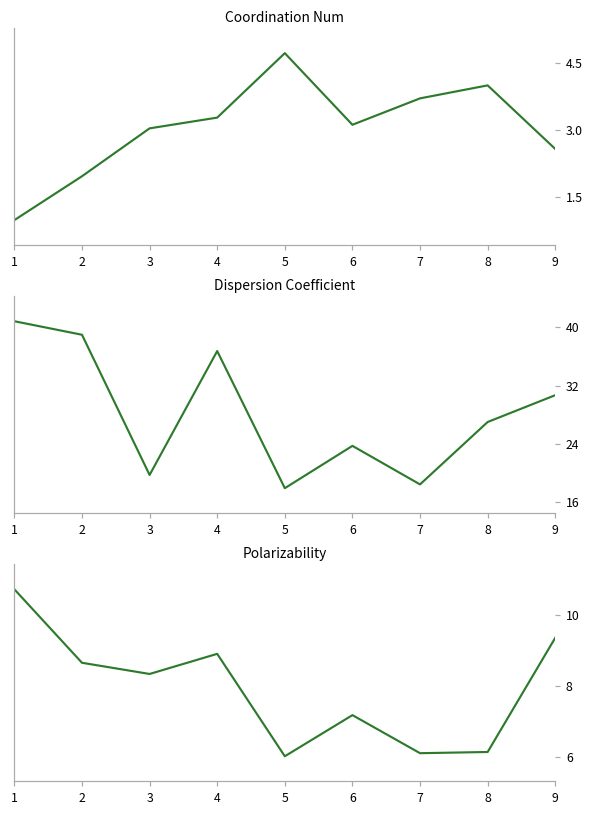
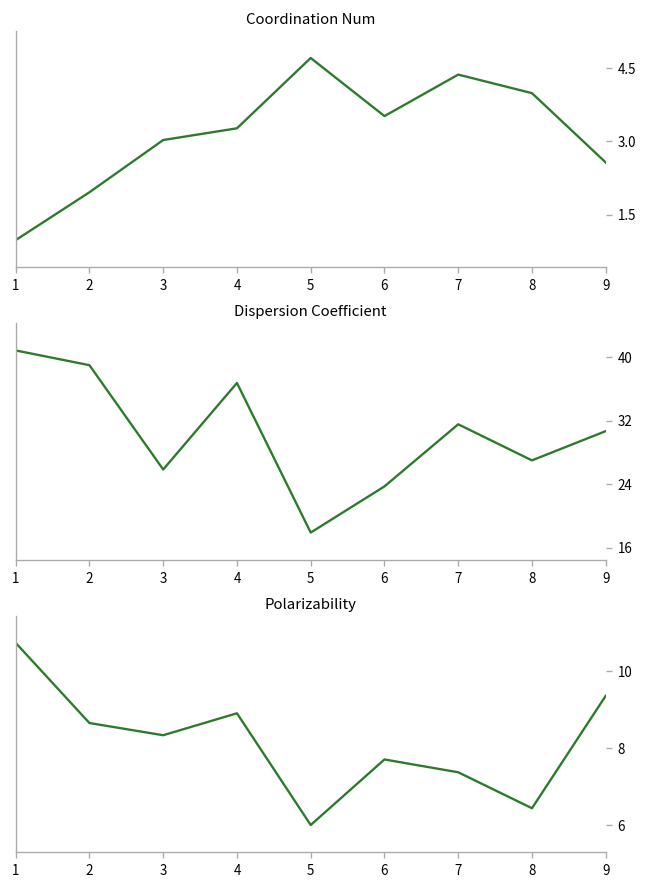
Coordination Num, 6: 3.1 -> 3.5
Coordination Num, 7: 3.7 -> 4.4
Dispersion Coefficient, 3: 20 -> 26
Dispersion Coefficient, 7: 18 -> 32
Polarizability, 6: 7.2 -> 7.7
Polarizability, 7: 6.1 -> 7.4
Polarizability, 8: 6.1 -> 6.4
